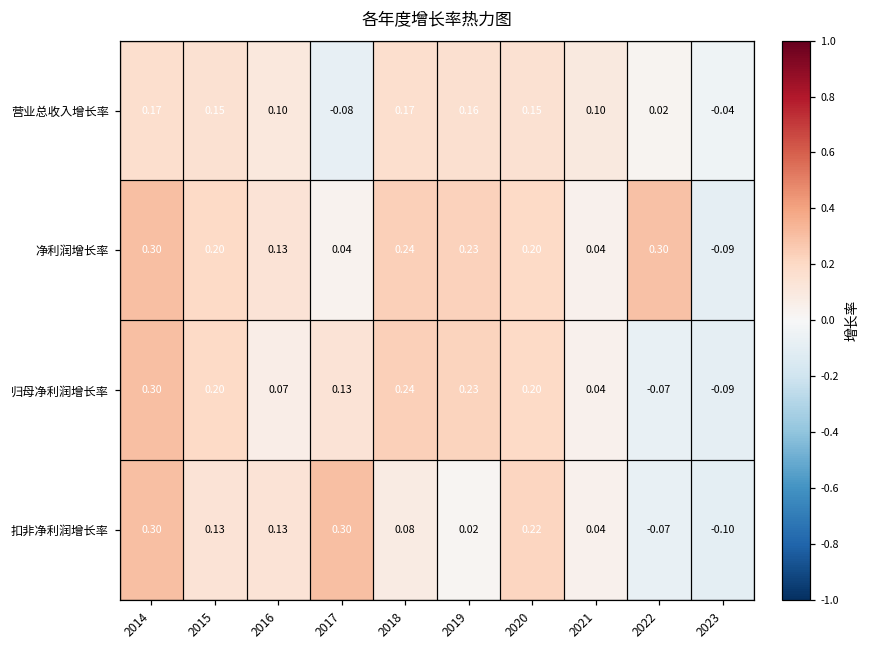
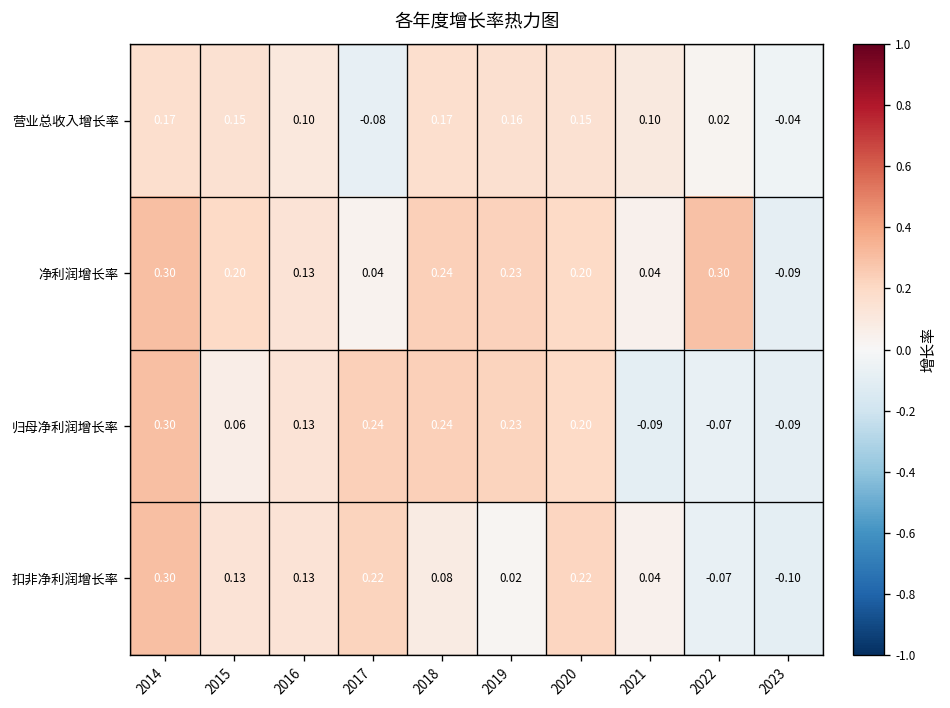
归母净利润增长率, 2015: 0.20 -> 0.06
归母净利润增长率, 2016: 0.07 -> 0.13
归母净利润增长率, 2017: 0.13 -> 0.24
归母净利润增长率, 2021: 0.04 -> -0.09
扣非净利润增长率, 2017: 0.30 -> 0.22
